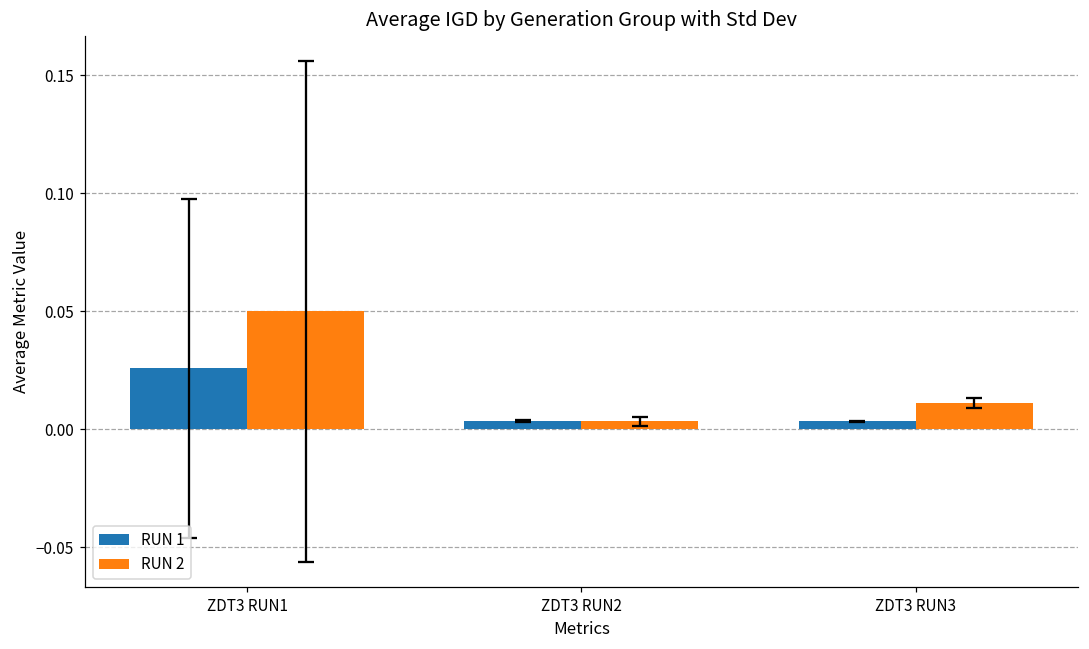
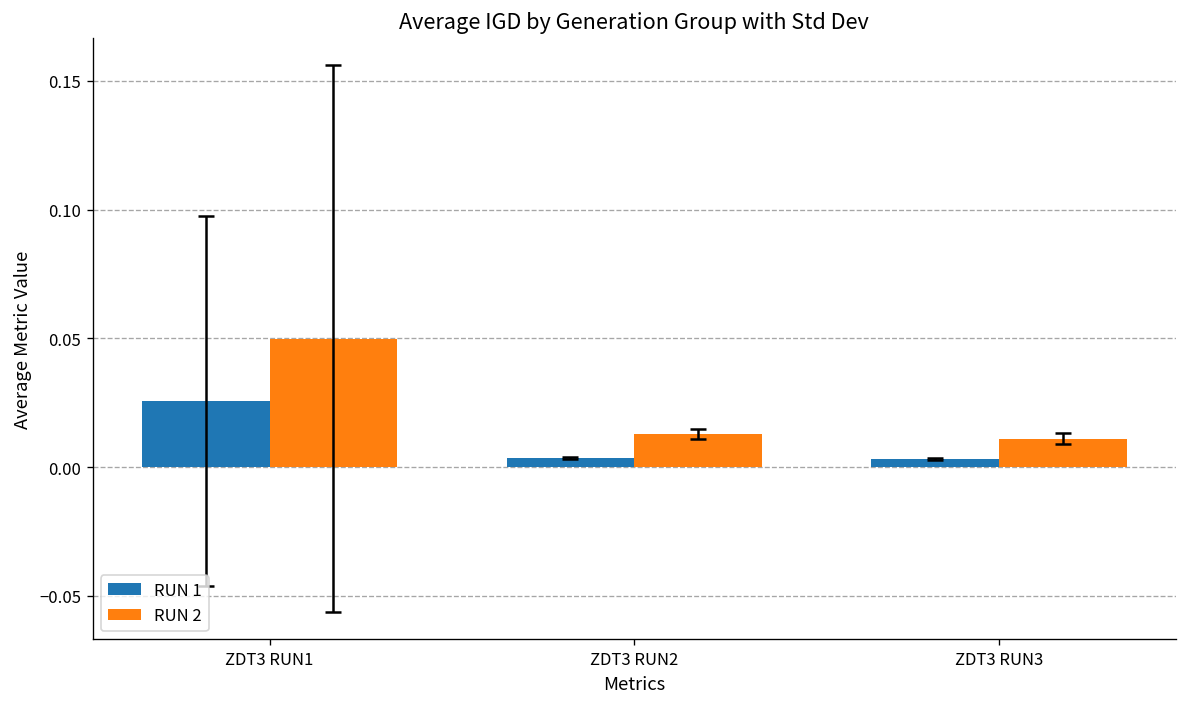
RUN 2, ZDT3 RUN2: 0.003 -> 0.013
